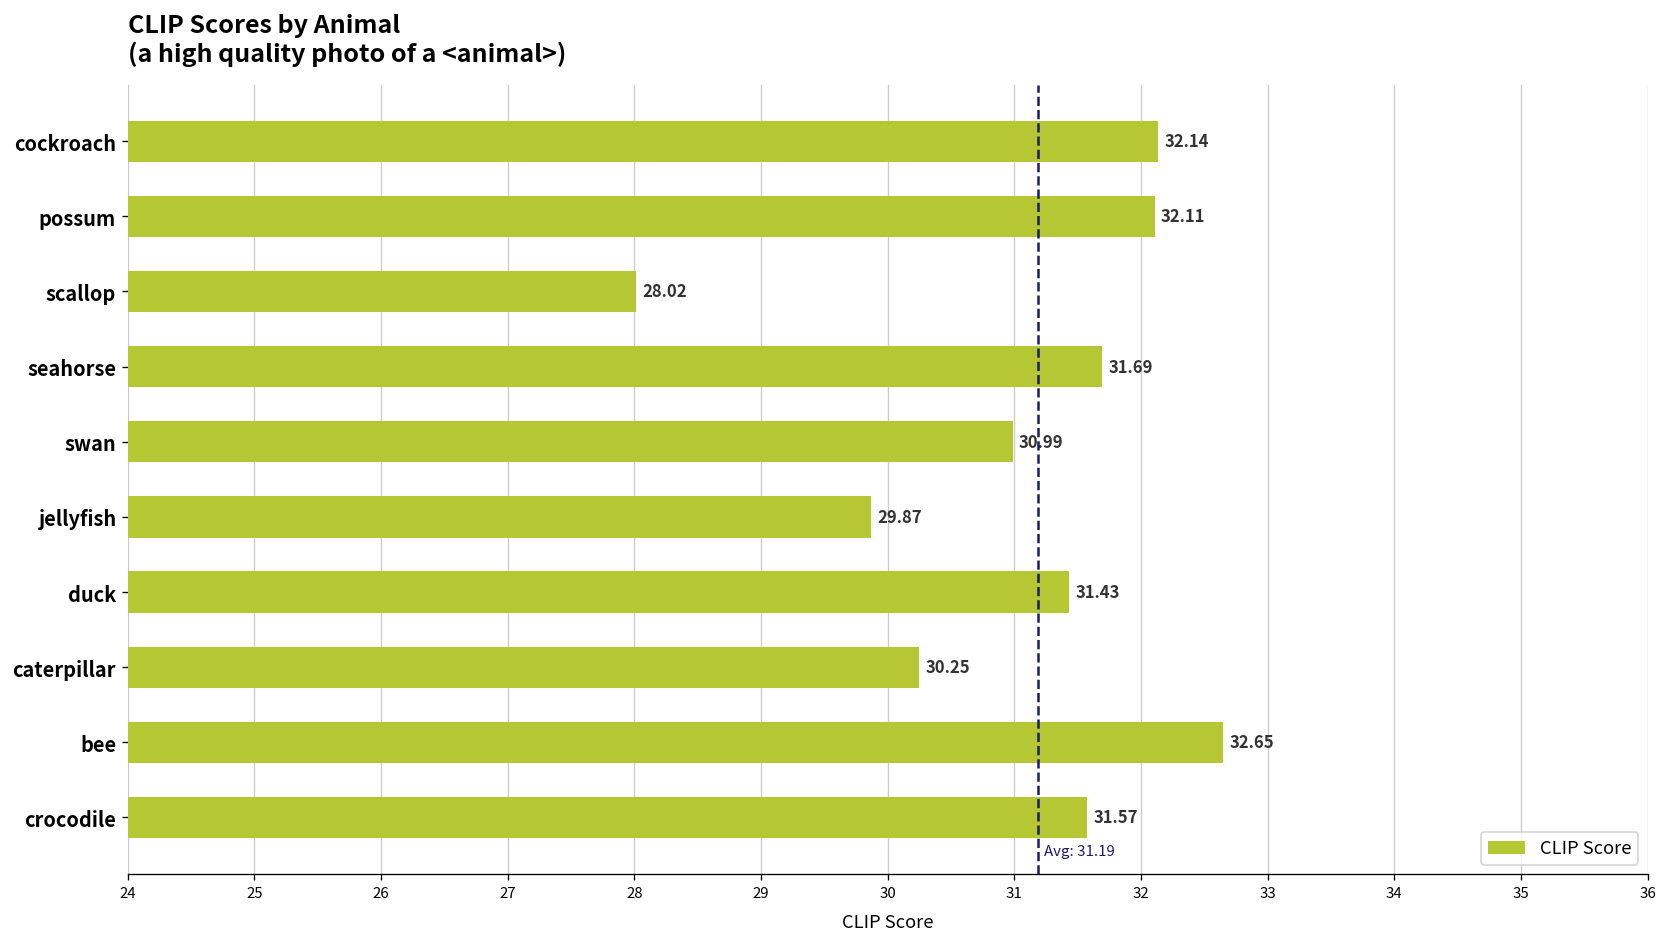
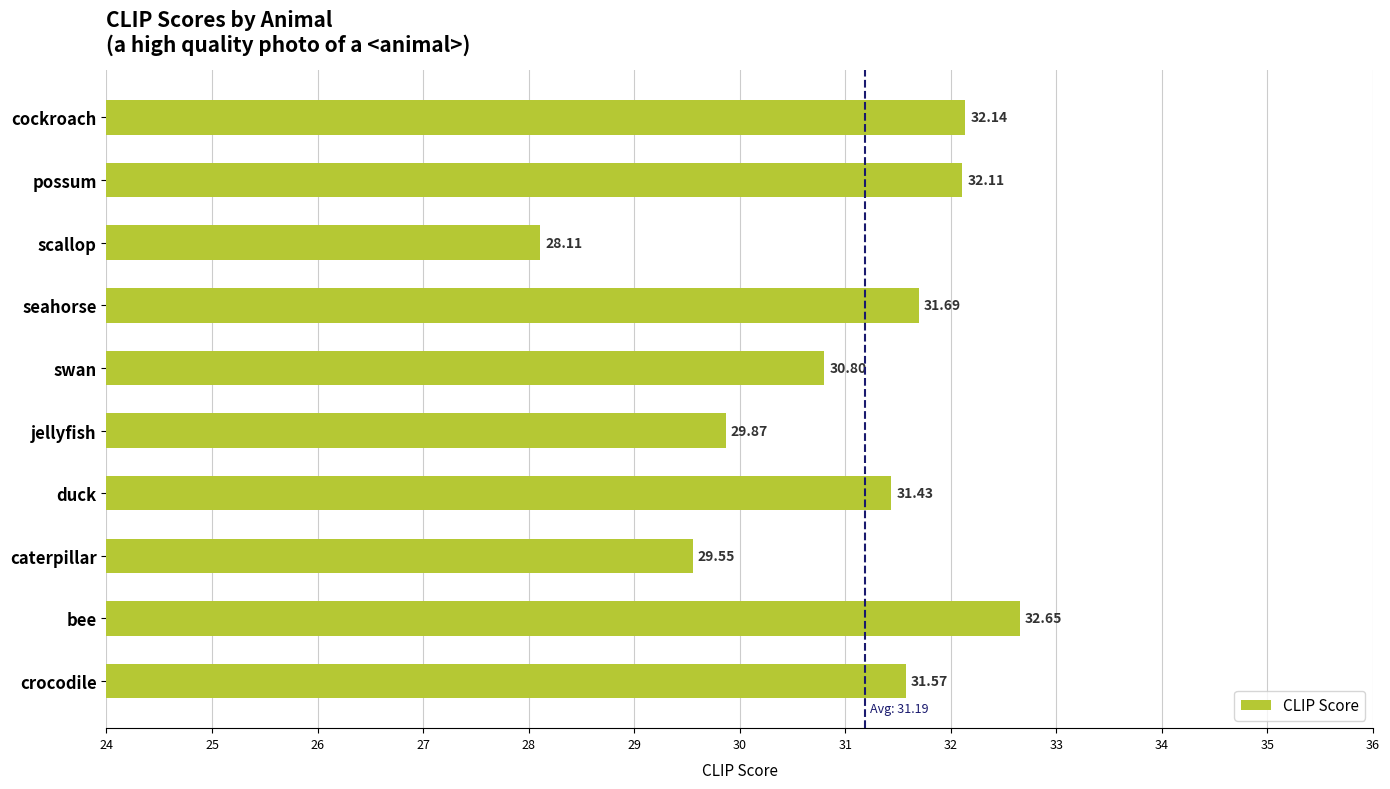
scallop: 28.02 -> 28.11
swan: 30.99 -> 30.80
caterpillar: 30.25 -> 29.55
